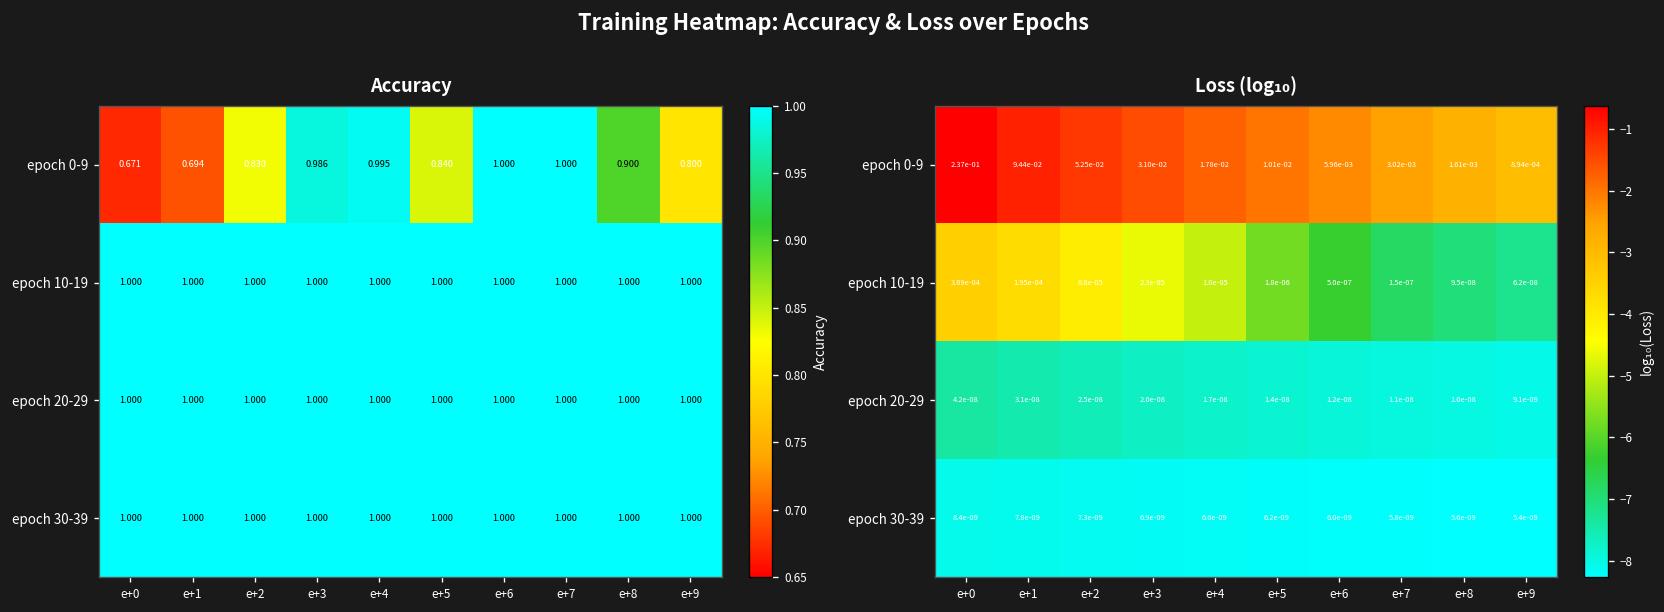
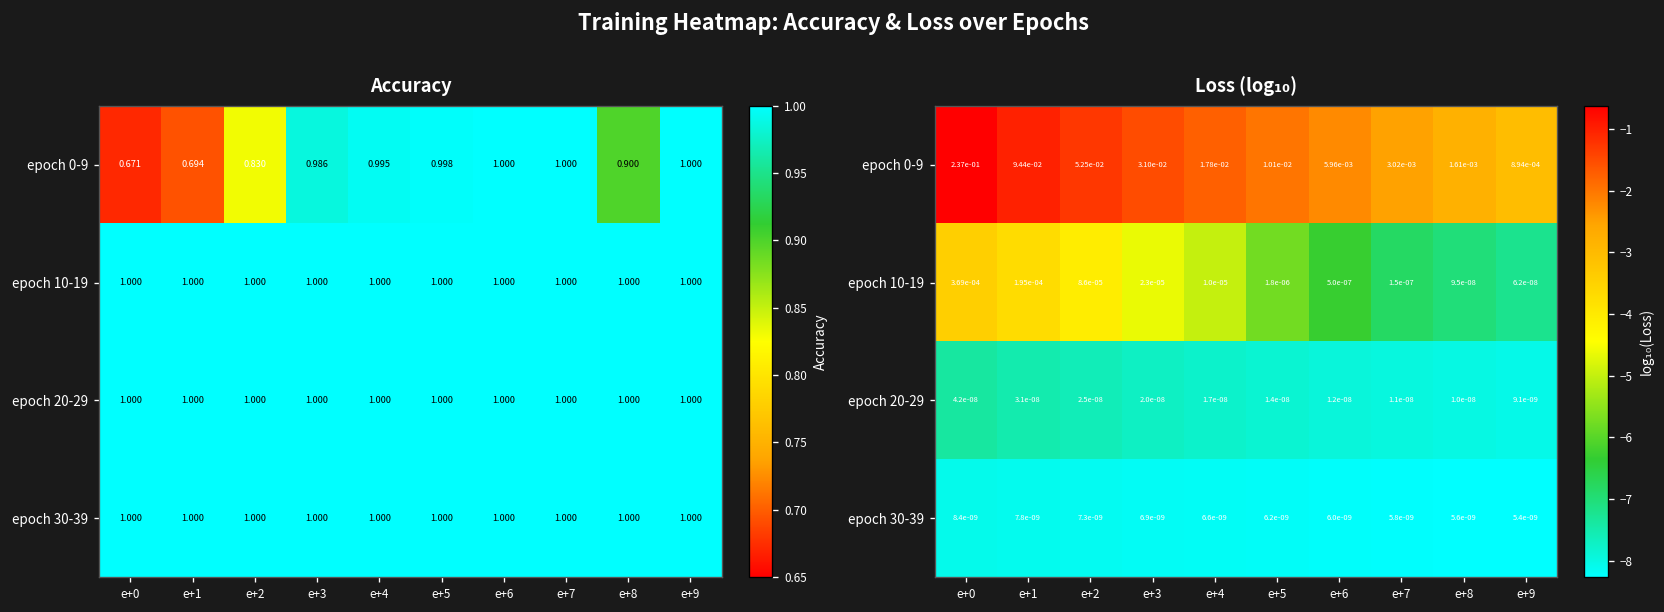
Accuracy, epoch 0-9, e+5: 0.840 -> 0.998
Accuracy, epoch 0-9, e+9: 0.800 -> 1.000
